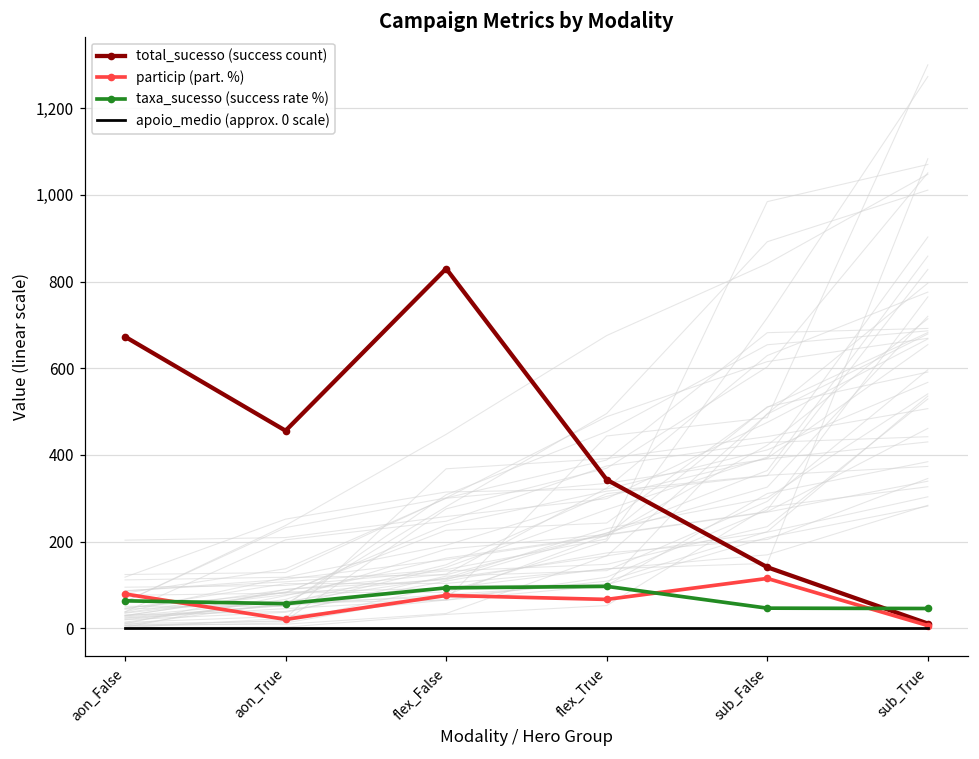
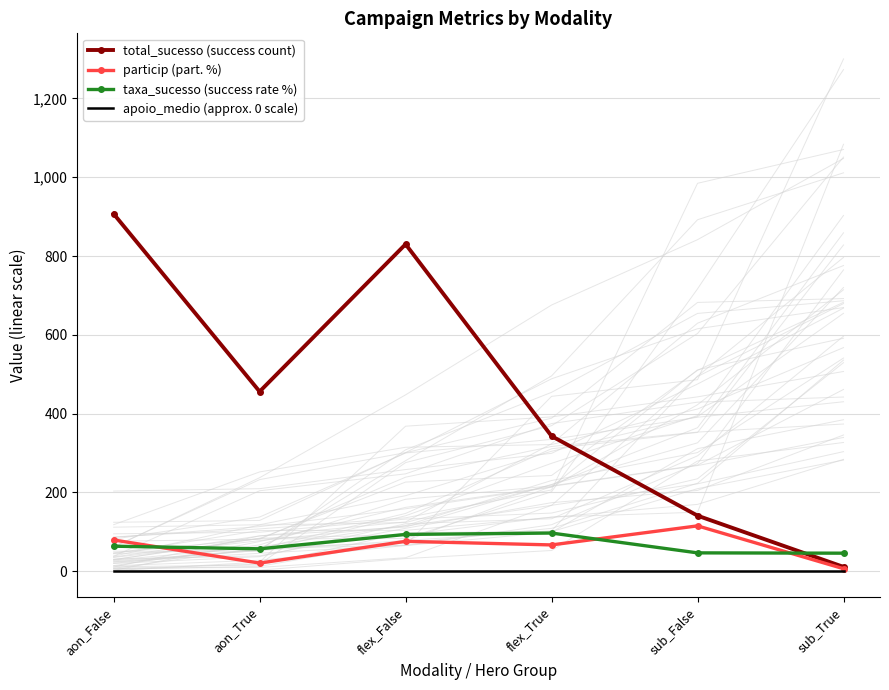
total_sucesso (success count), aon_False: 670 -> 910
